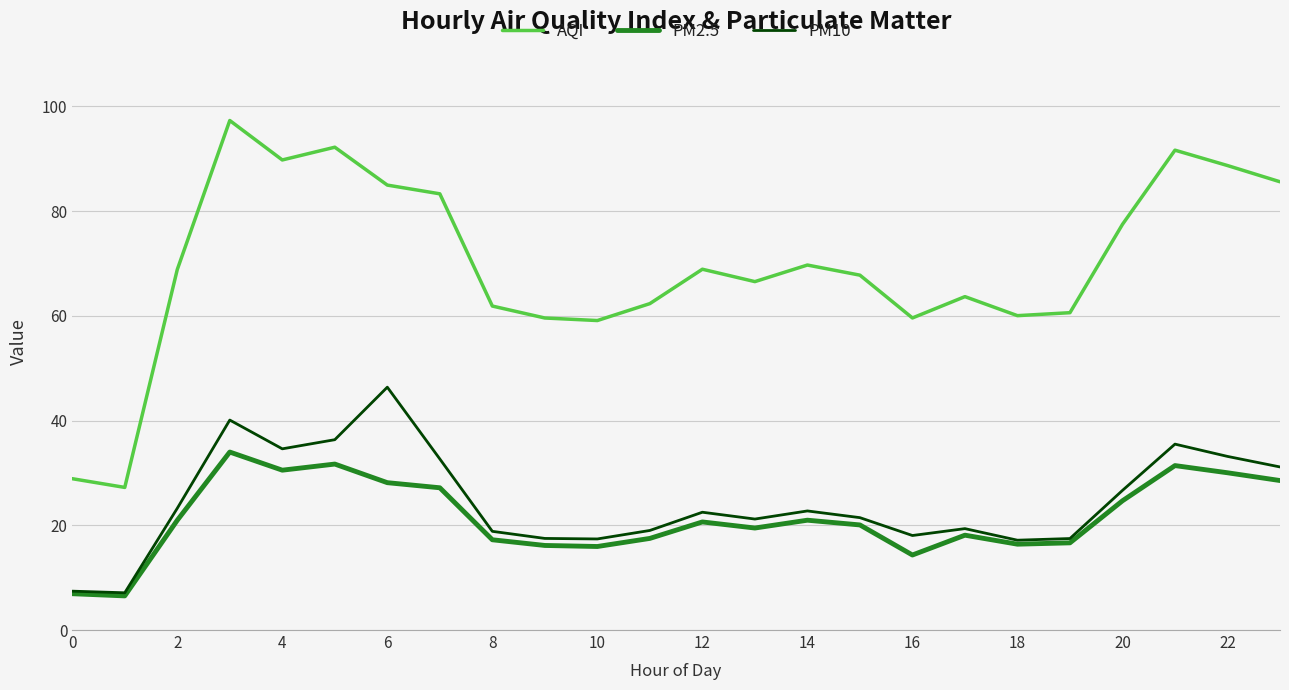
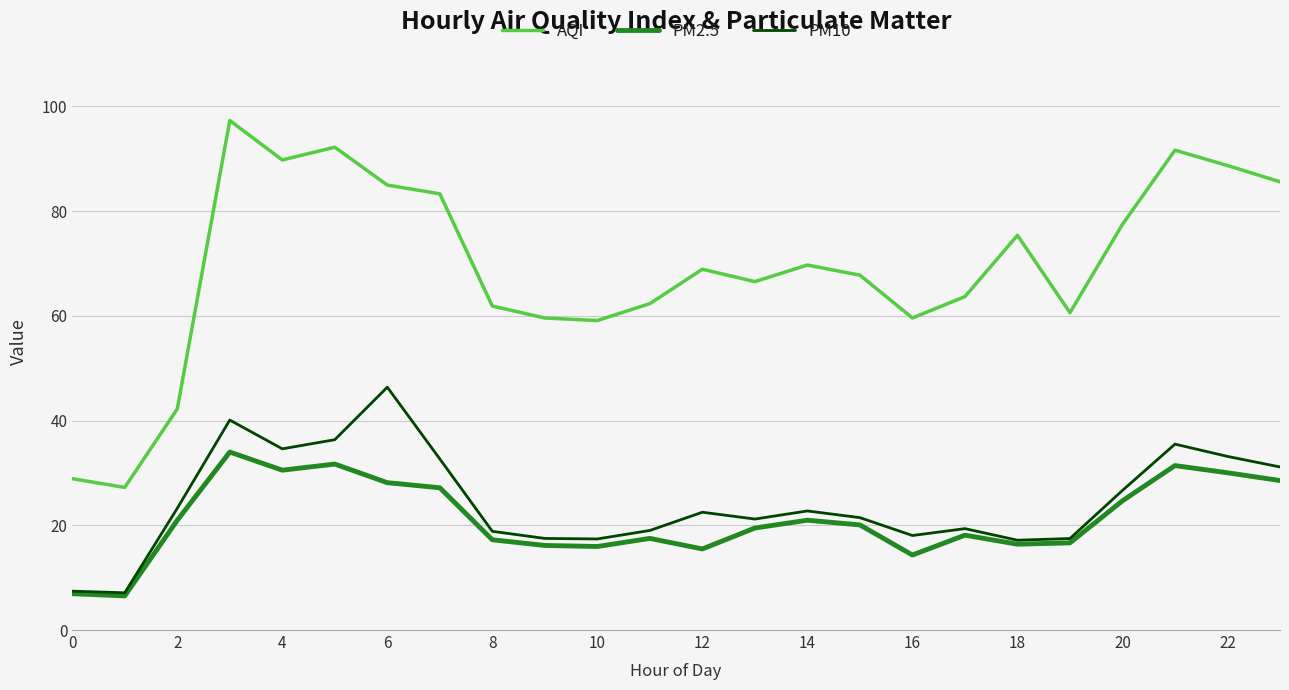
AQI, 2: 69 -> 42
PM2.5, 12: 21 -> 15
AQI, 18: 60 -> 75
